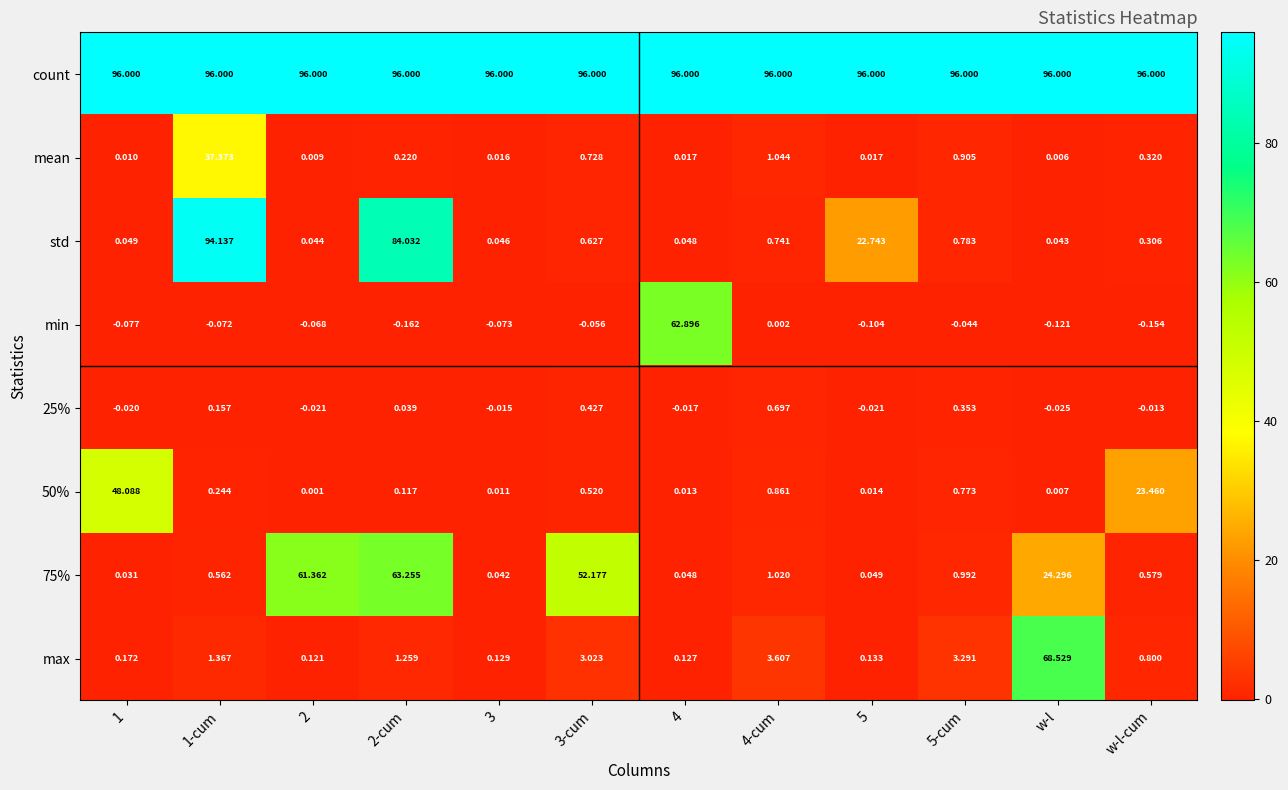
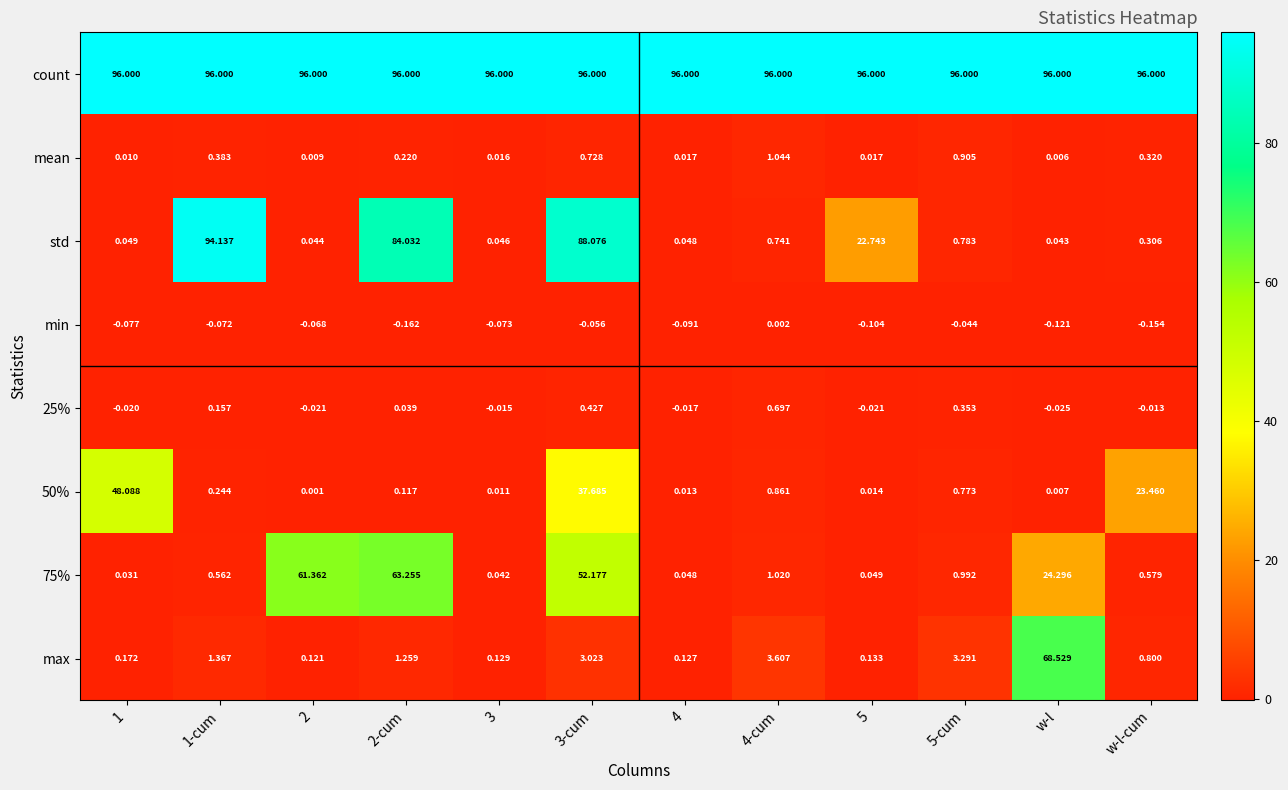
mean, 1-cum: 37.373 -> 0.383
std, 3-cum: 0.627 -> 88.076
min, 4: 62.896 -> -0.091
50%, 3-cum: 0.520 -> 37.685
